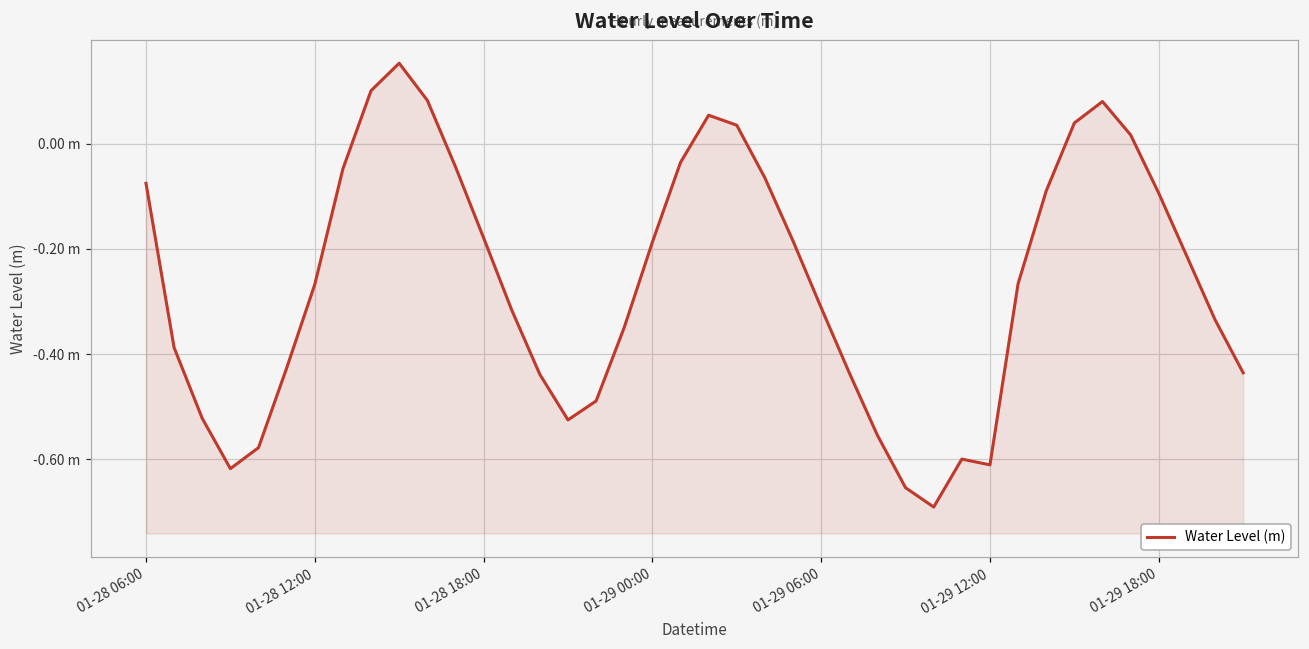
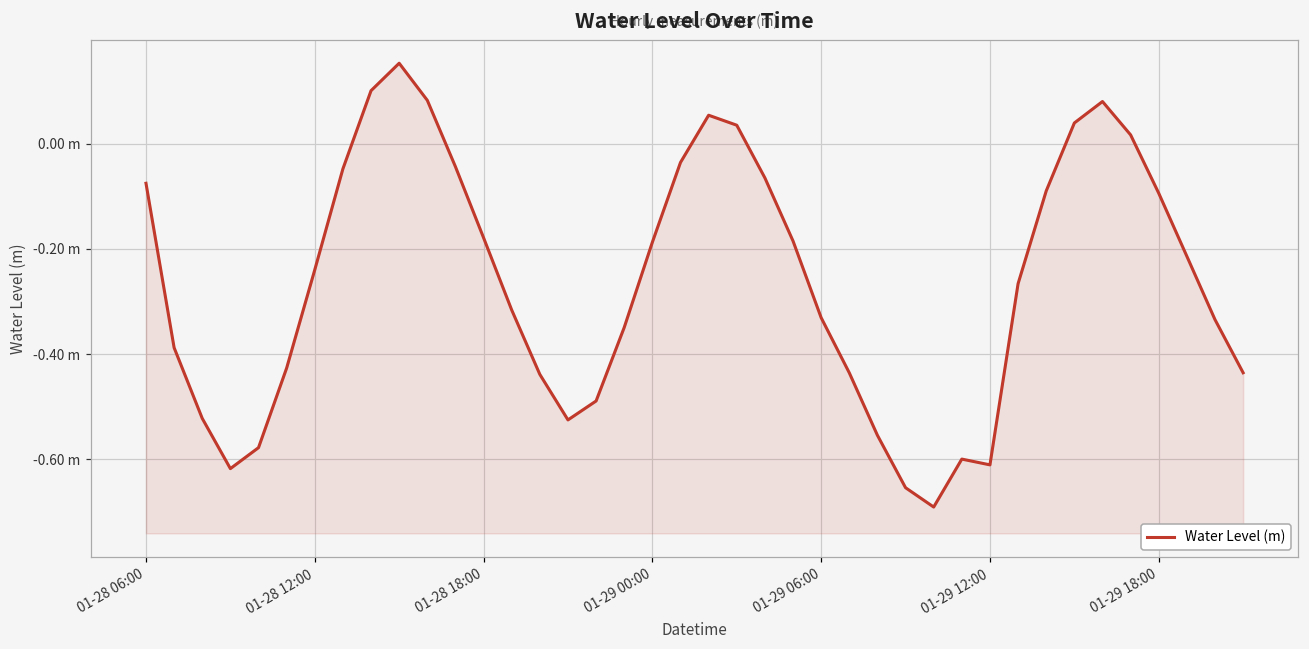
01-28 12:00: -0.27 m -> -0.24 m
01-29 06:00: -0.31 m -> -0.33 m
